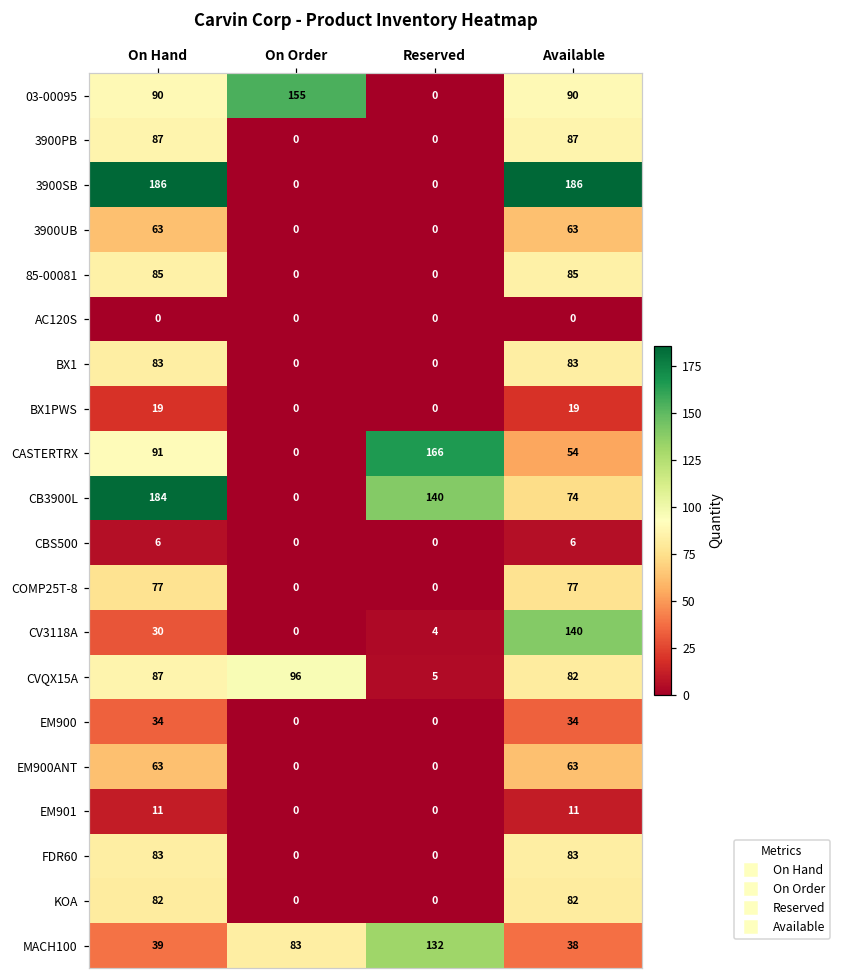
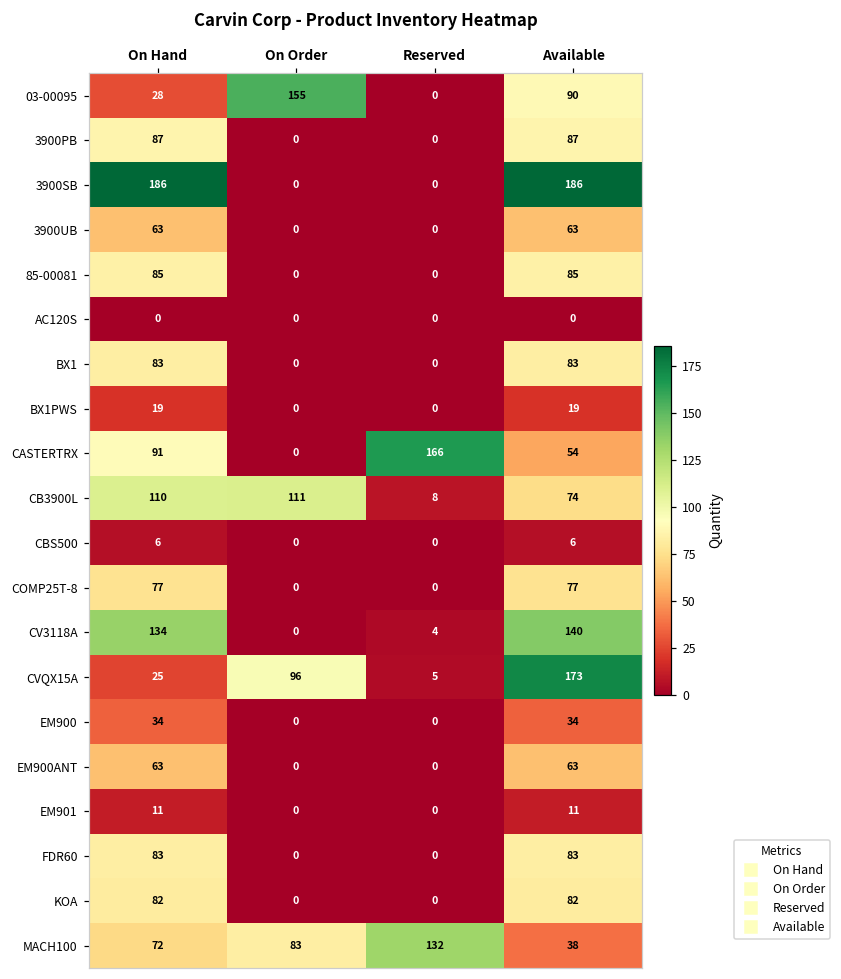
03-00095, On Hand: 90 -> 28
CB3900L, On Hand: 184 -> 110
CB3900L, On Order: 0 -> 111
CB3900L, Reserved: 140 -> 8
CV3118A, On Hand: 30 -> 134
CVQX15A, On Hand: 87 -> 25
CVQX15A, Available: 82 -> 173
MACH100, On Hand: 39 -> 72
